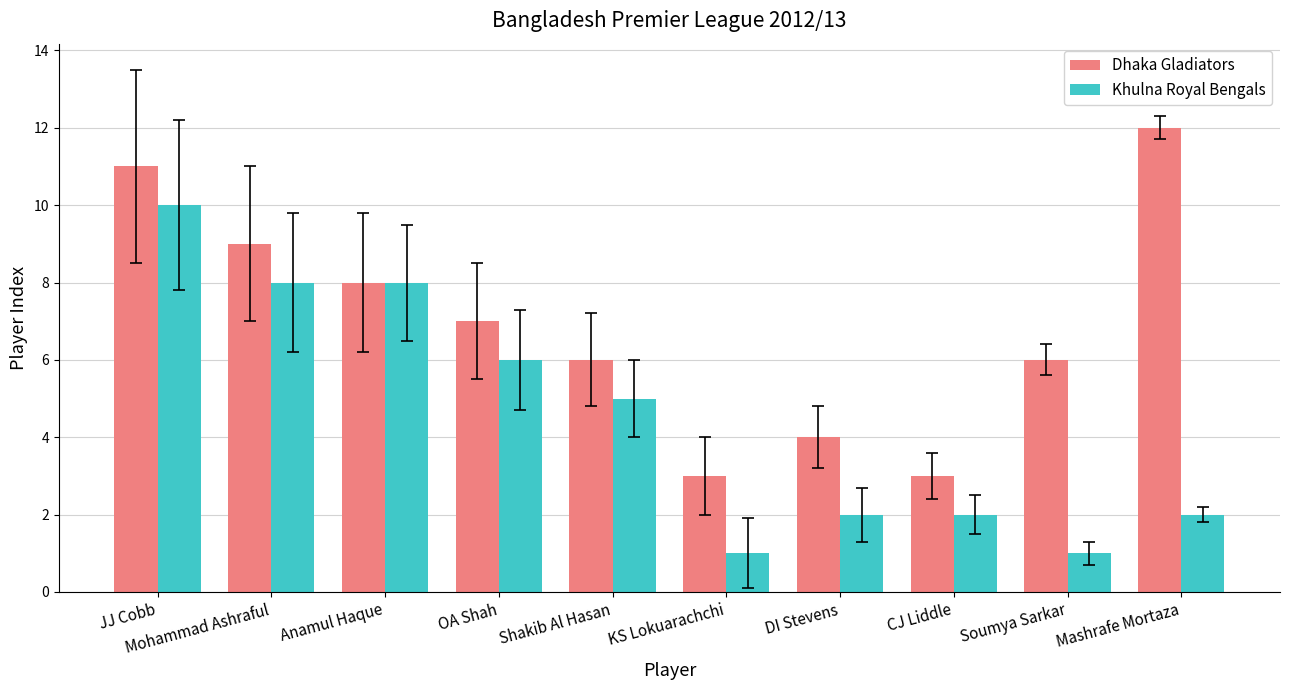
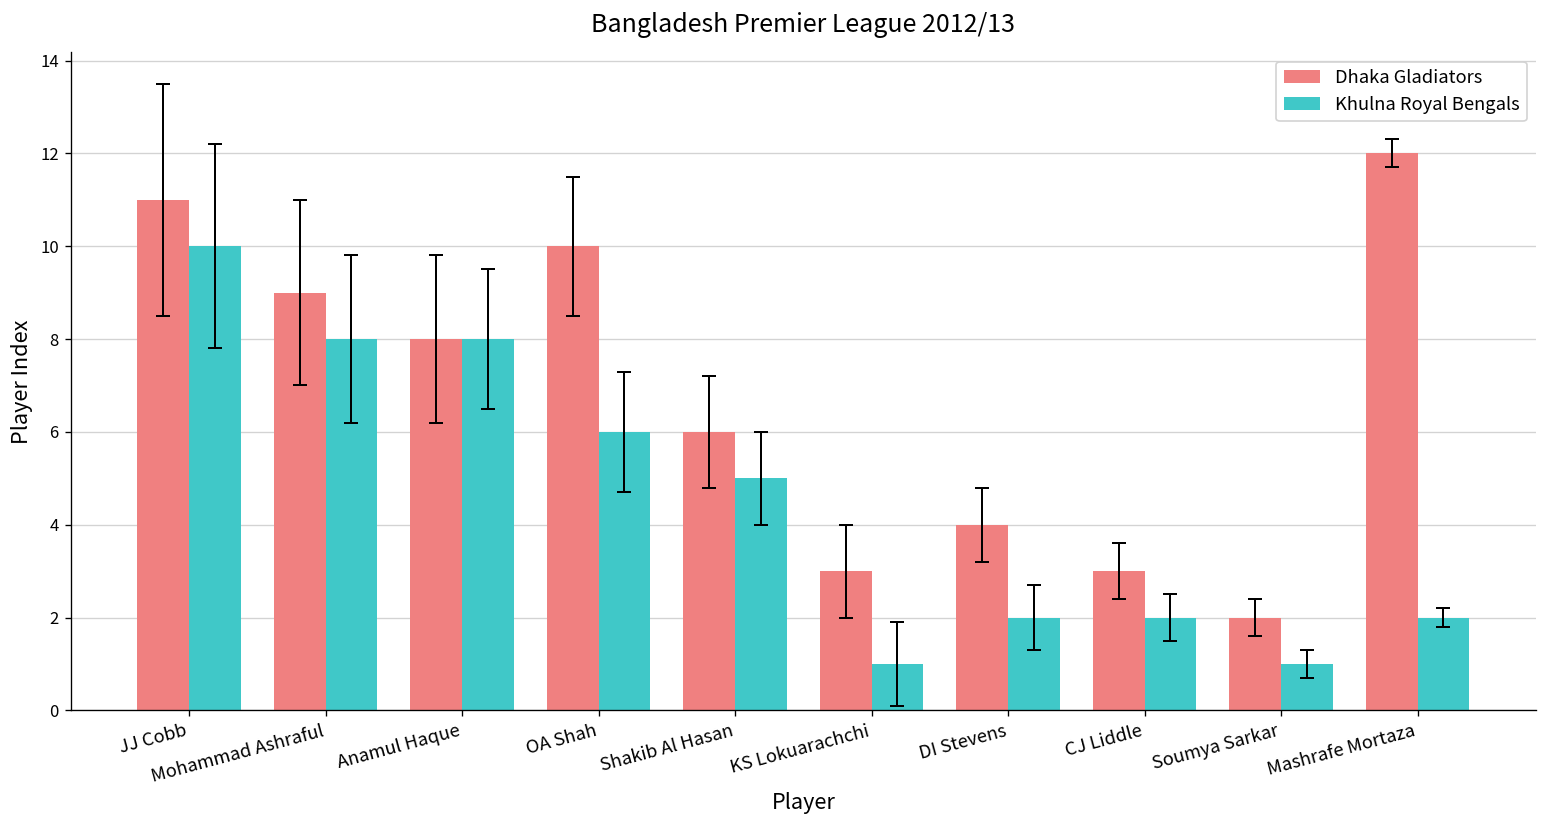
Dhaka Gladiators, OA Shah: 7 -> 10
Dhaka Gladiators, Soumya Sarkar: 6 -> 2
